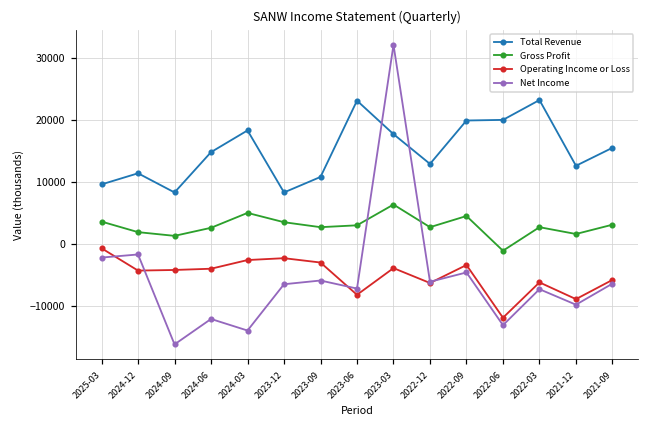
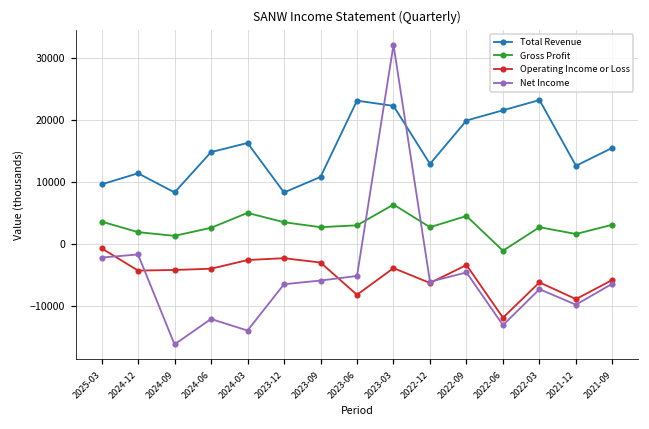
Total Revenue, 2024-03: 18000 -> 16000
Net Income, 2023-06: -7000 -> -5000
Total Revenue, 2023-03: 18000 -> 22000
Total Revenue, 2022-06: 20000 -> 22000
